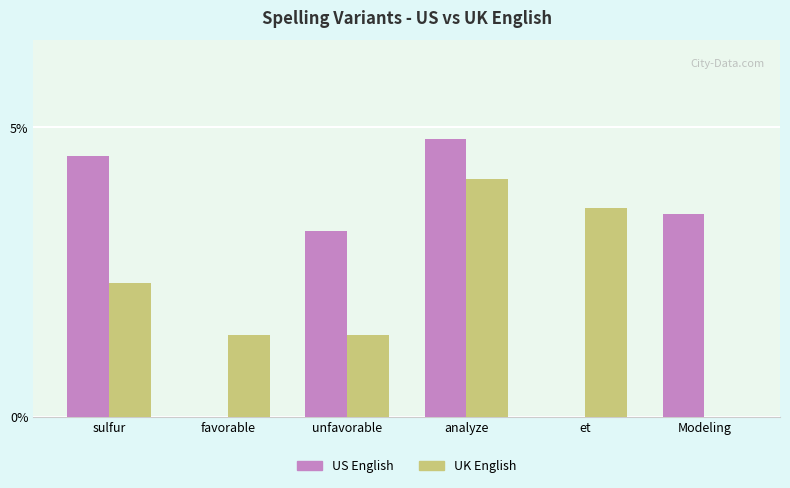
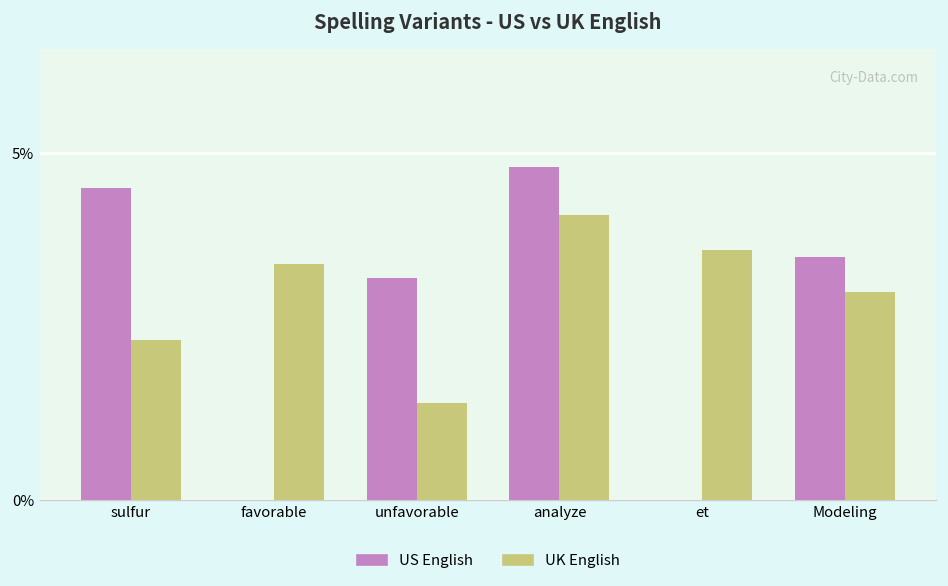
UK English, favorable: 1.4% -> 3.4%
UK English, Modeling: 0% -> 3%
